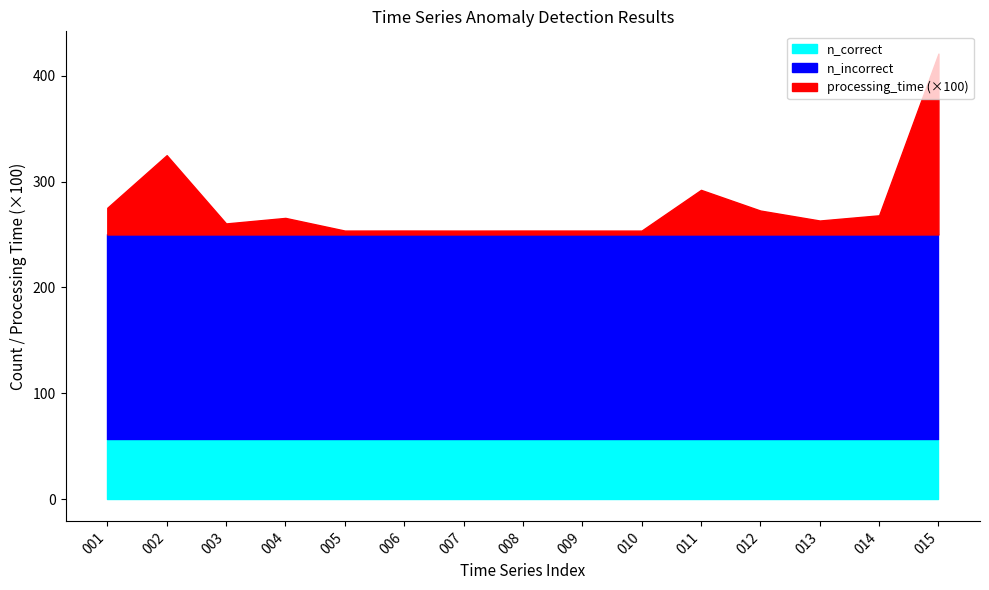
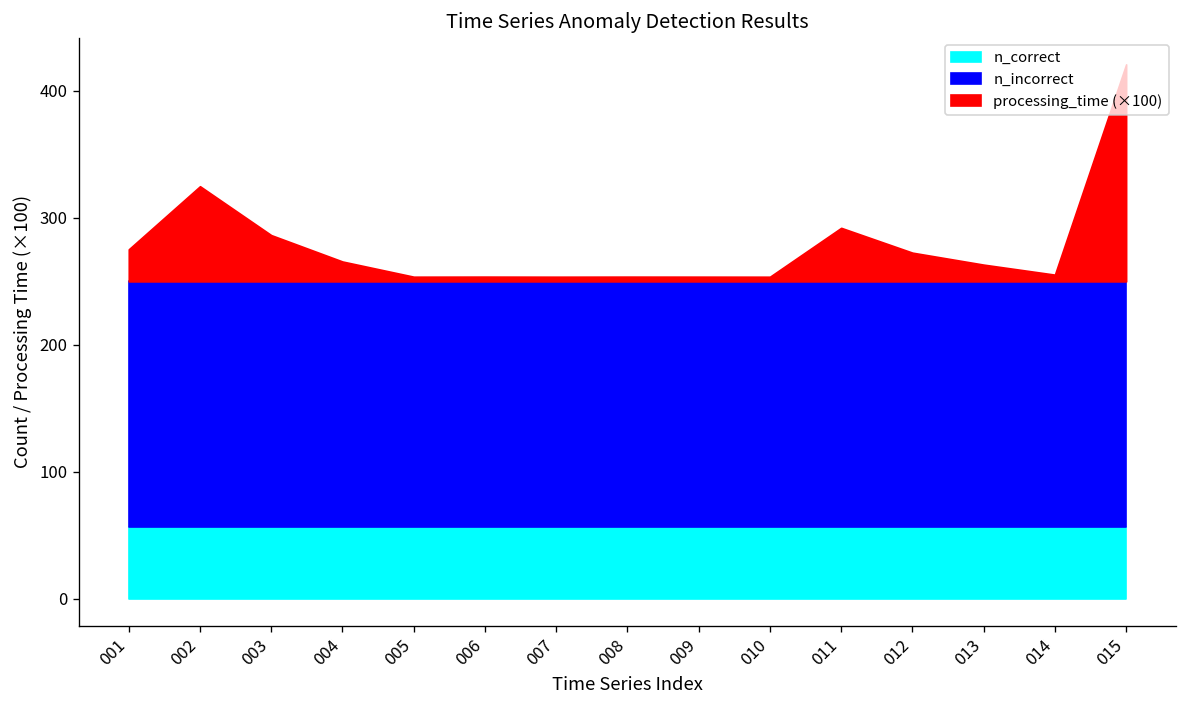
processing_time (×100), 003: 10 -> 36
processing_time (×100), 014: 18 -> 5
